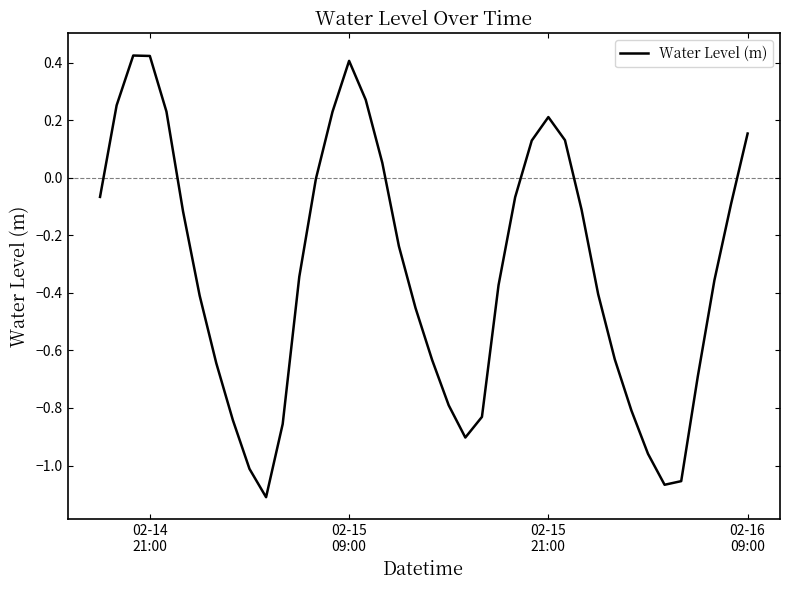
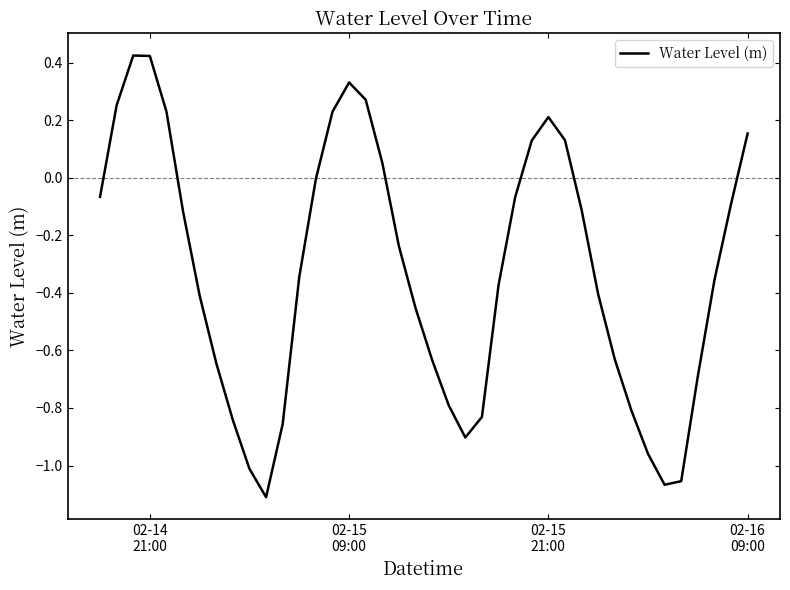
02-15 09:00: 0.41 -> 0.33
